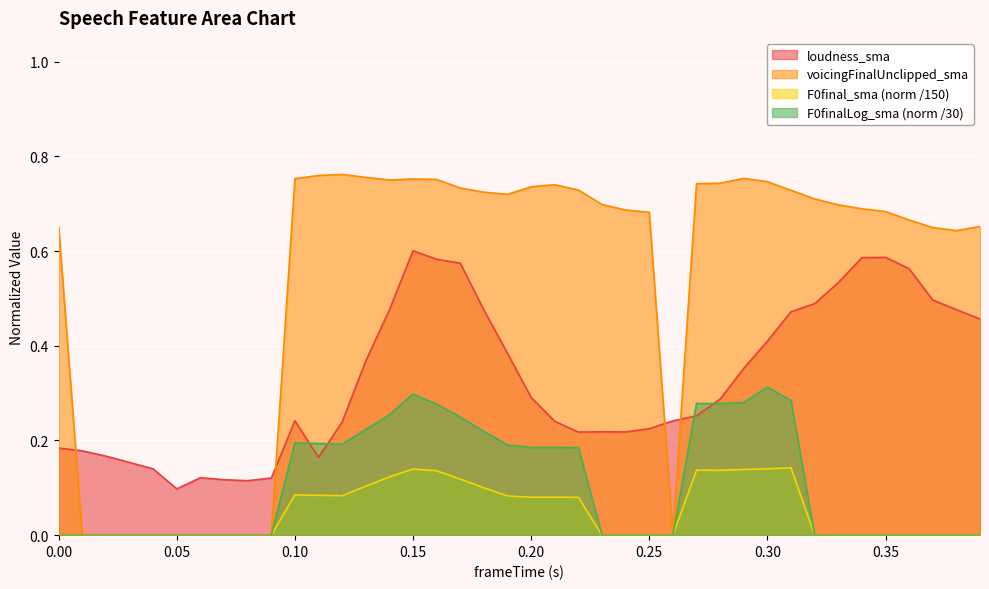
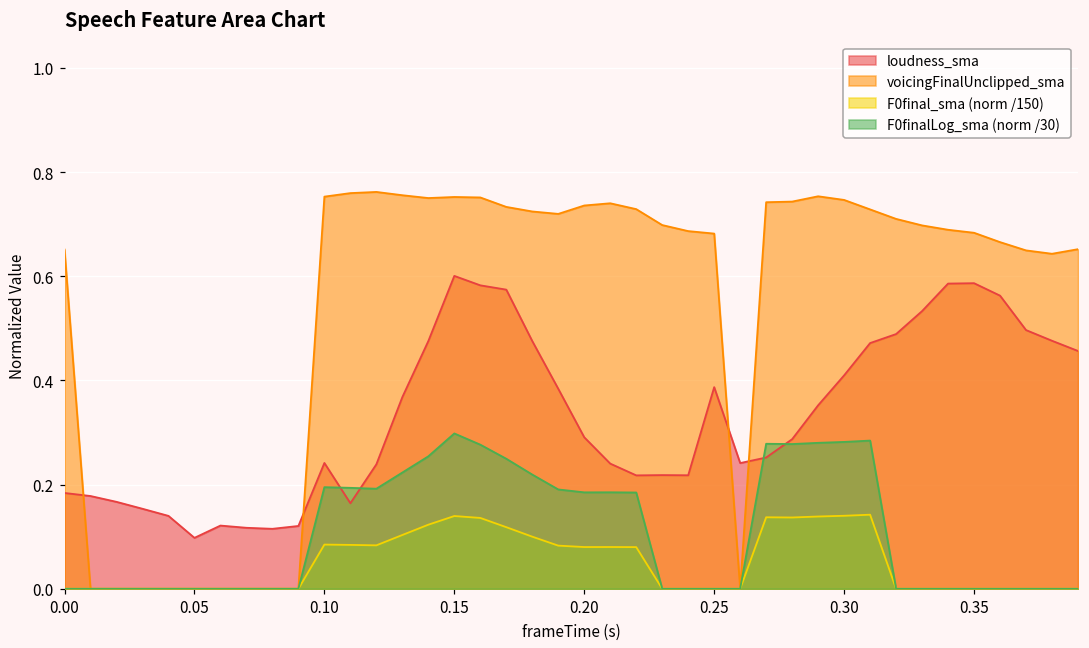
loudness_sma, 0.25: 0.22 -> 0.39
F0finalLog_sma (norm /30), 0.30: 0.31 -> 0.28
